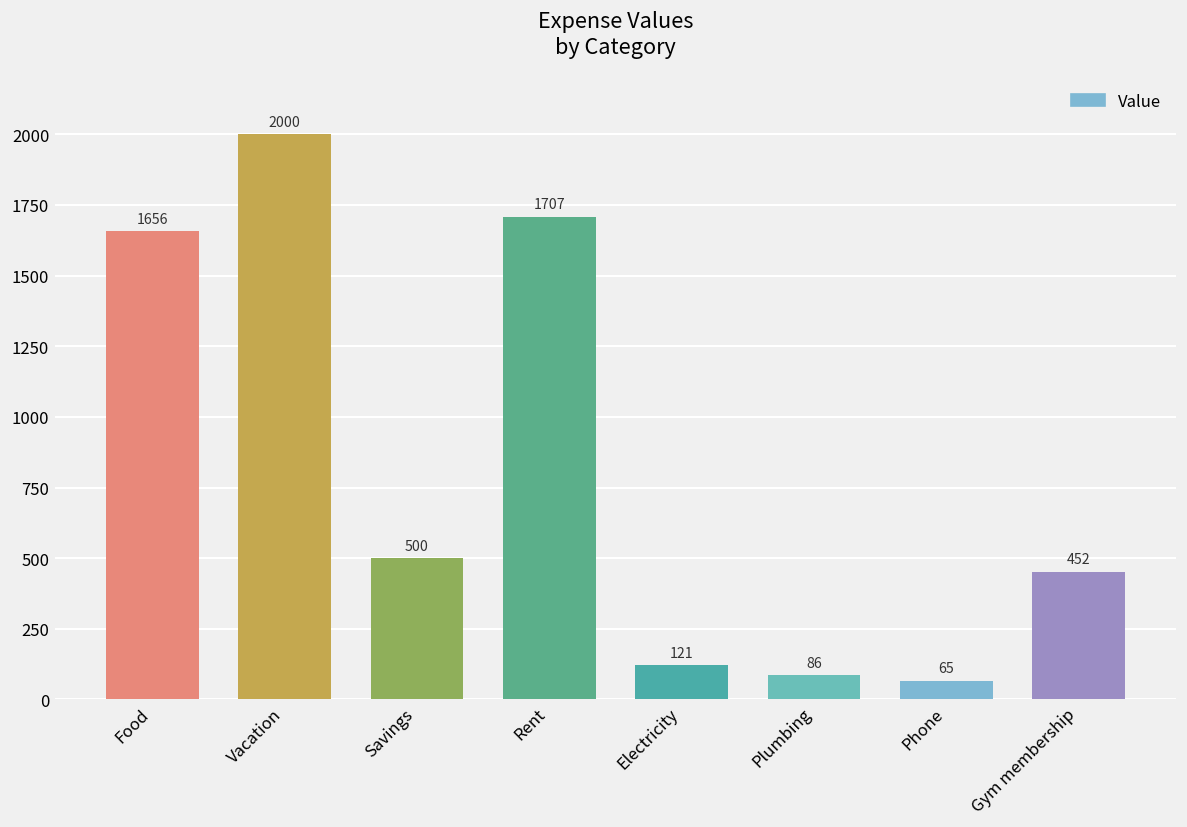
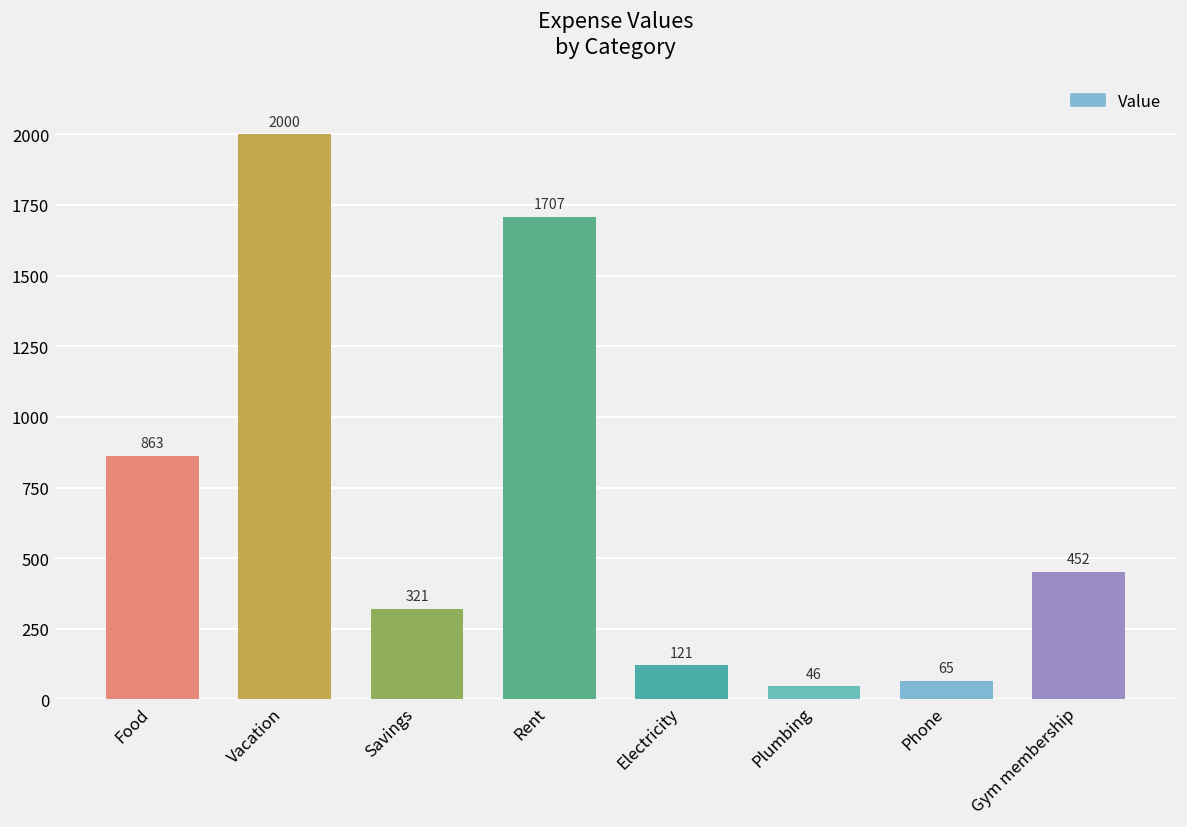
Food: 1656 -> 863
Savings: 500 -> 321
Plumbing: 86 -> 46
